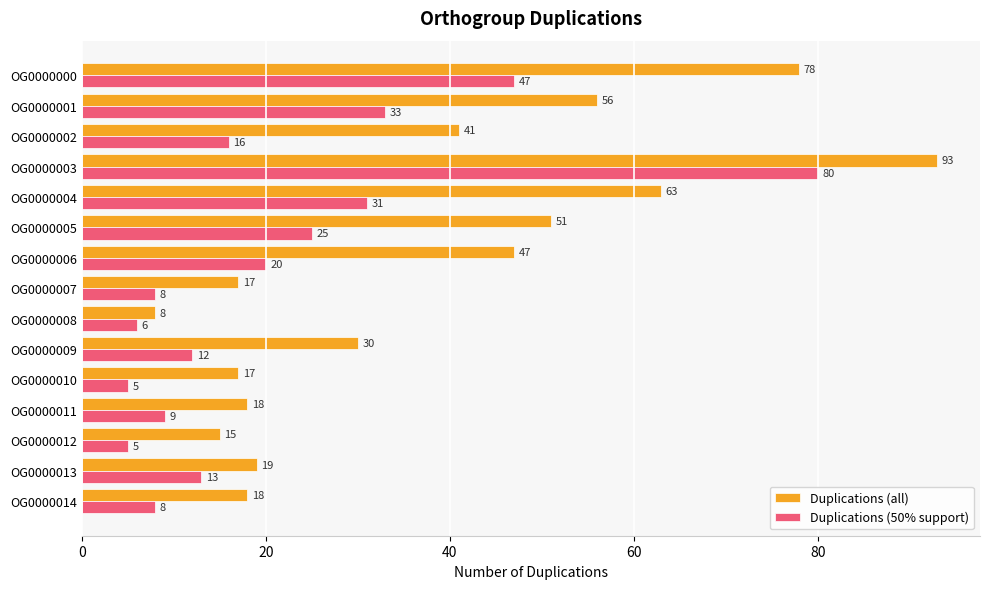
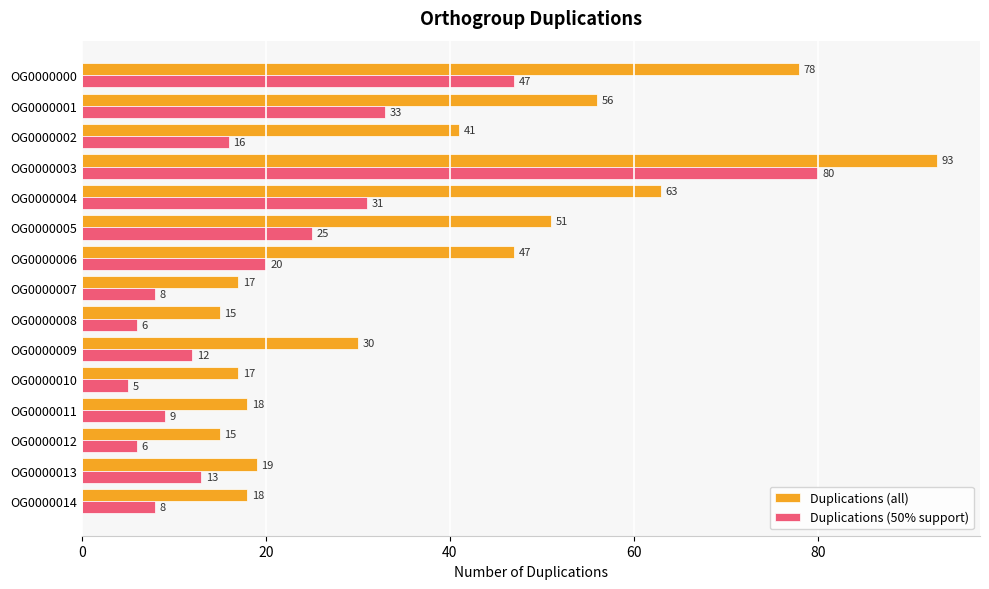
Duplications (all), OG0000008: 8 -> 15
Duplications (50% support), OG0000012: 5 -> 6
